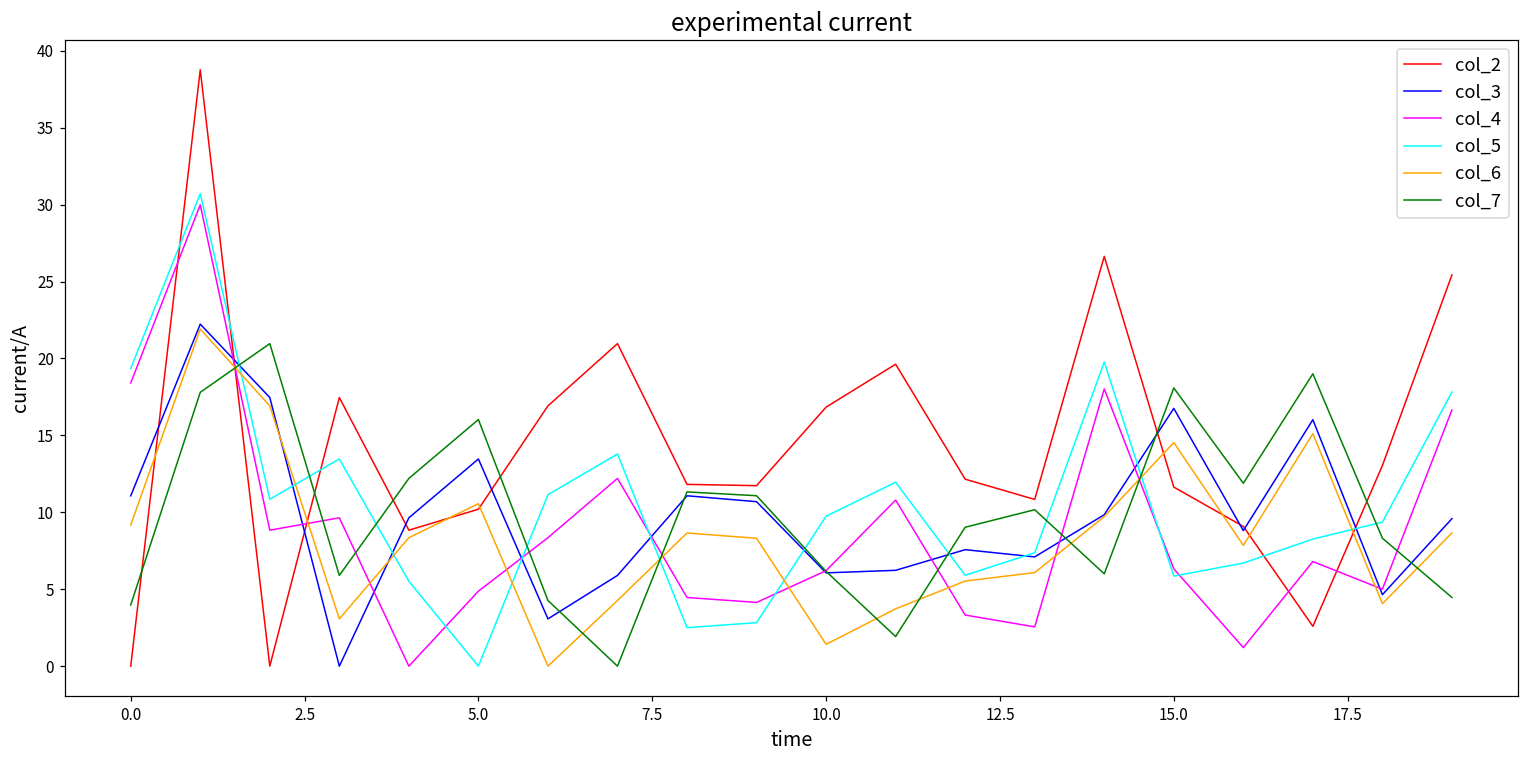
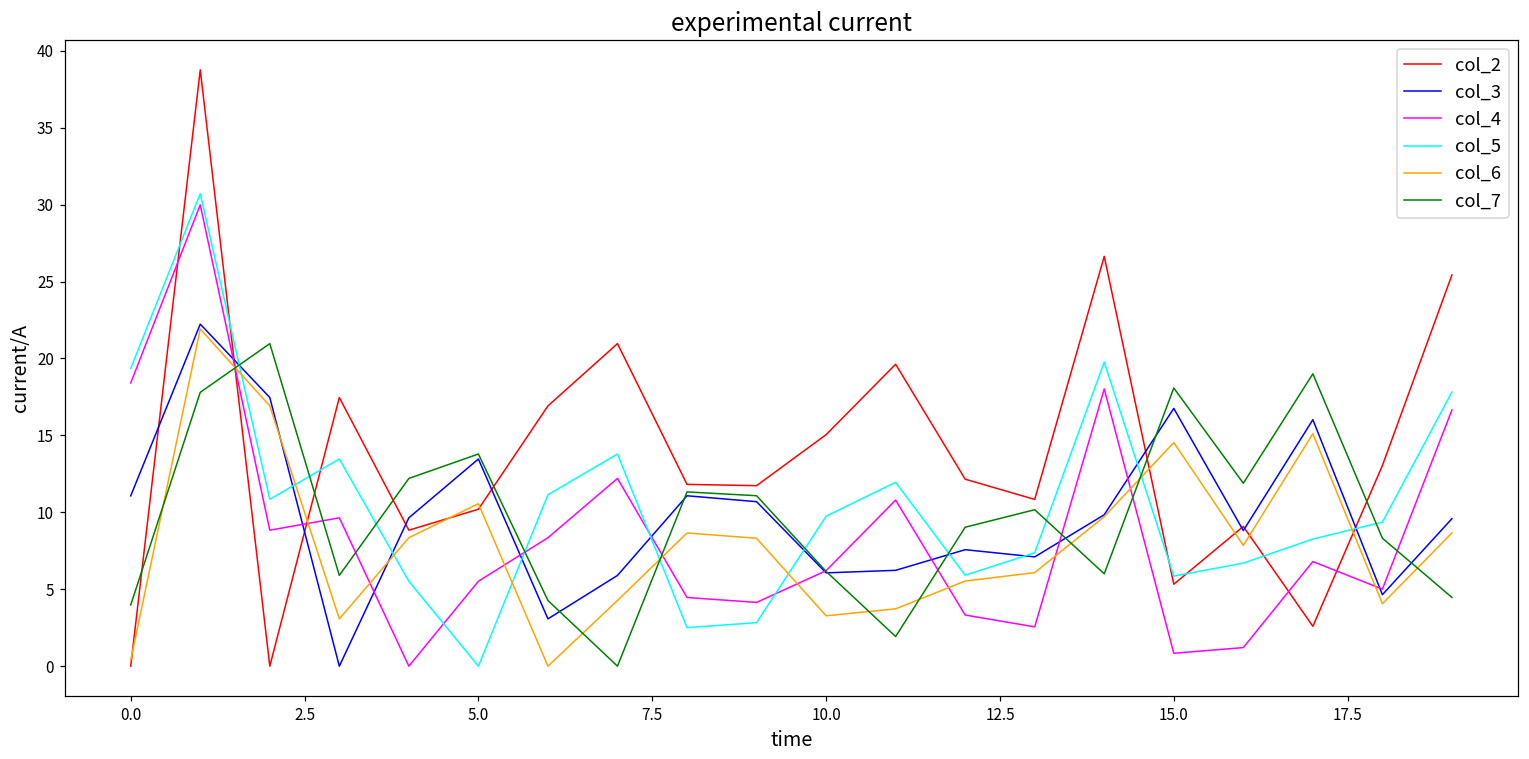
col_6, 0.0: 9.2 -> 0.4
col_4, 5.0: 4.9 -> 5.5
col_7, 5.0: 16.0 -> 13.8
col_2, 10.0: 16.8 -> 15.0
col_6, 10.0: 1.4 -> 3.3
col_2, 15.0: 11.6 -> 5.3
col_4, 15.0: 6.3 -> 0.8
